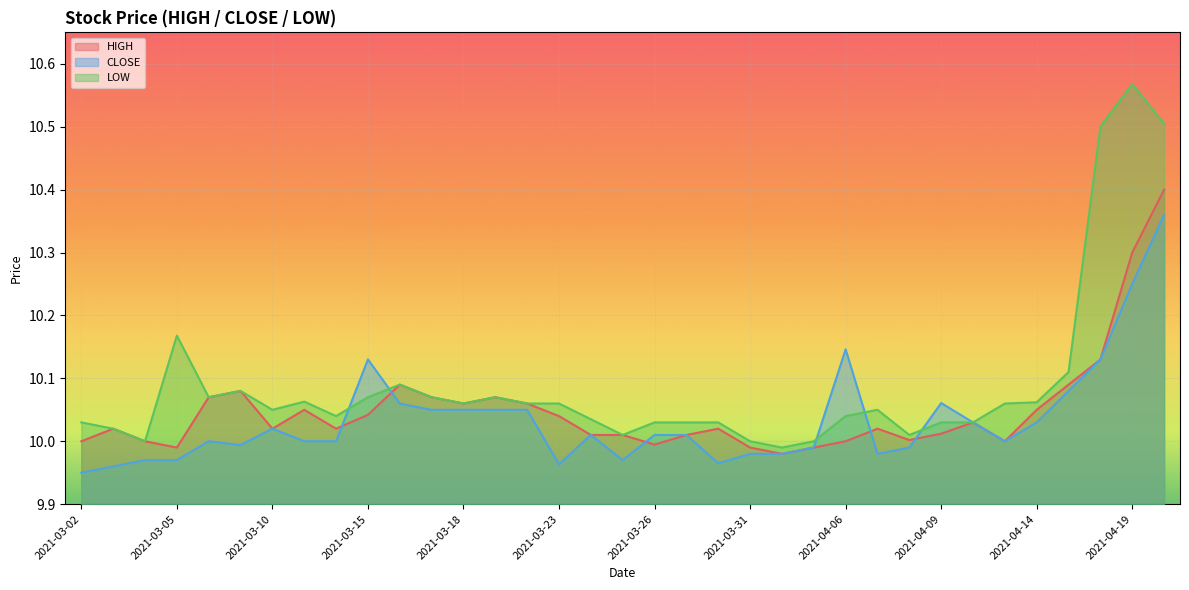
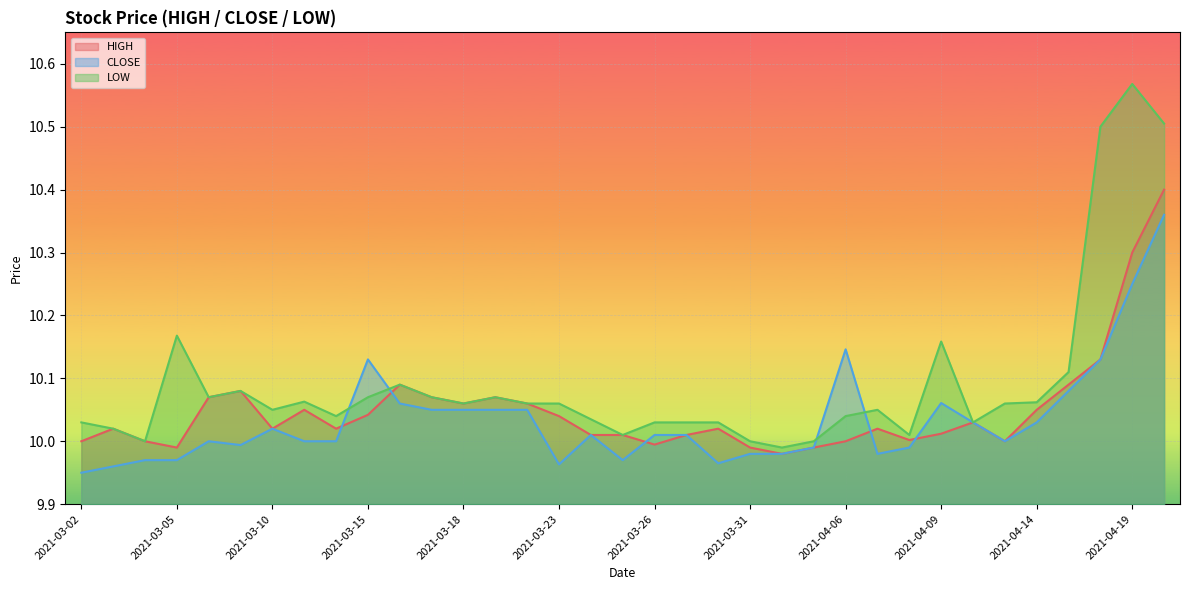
LOW, 2021-04-09: 10.03 -> 10.16
